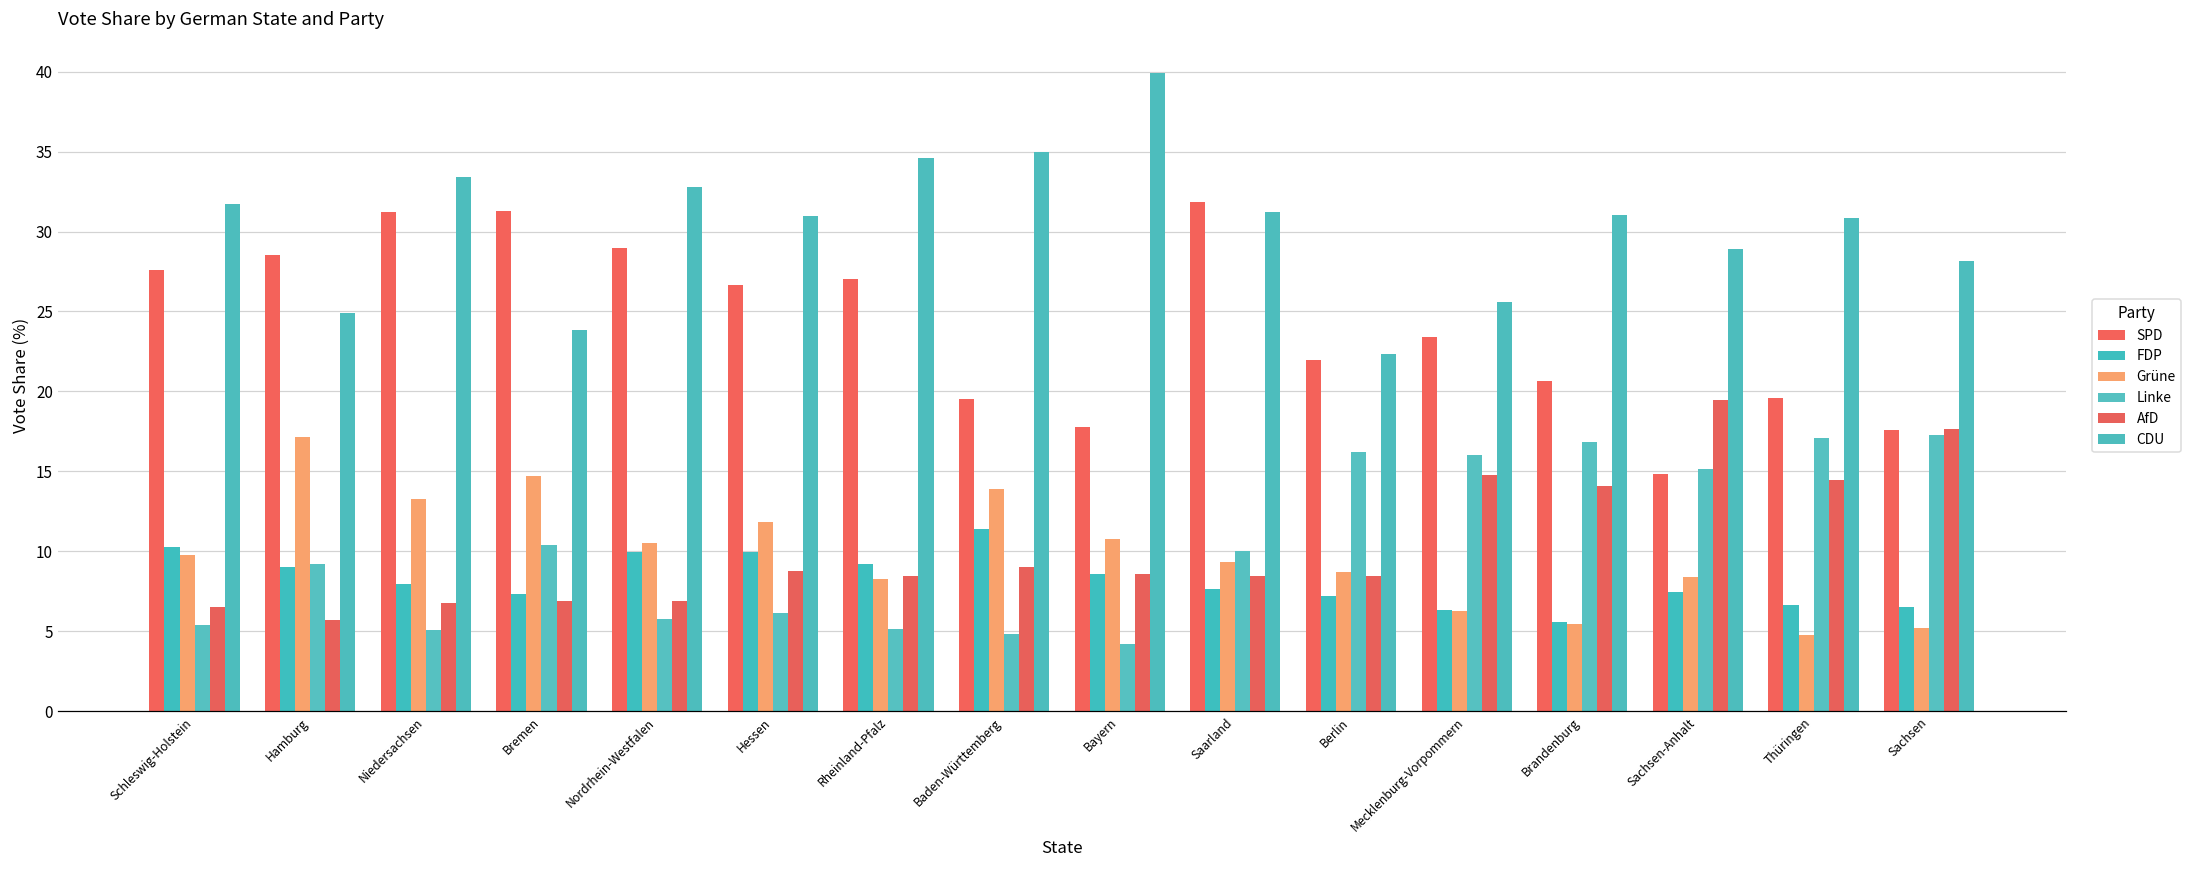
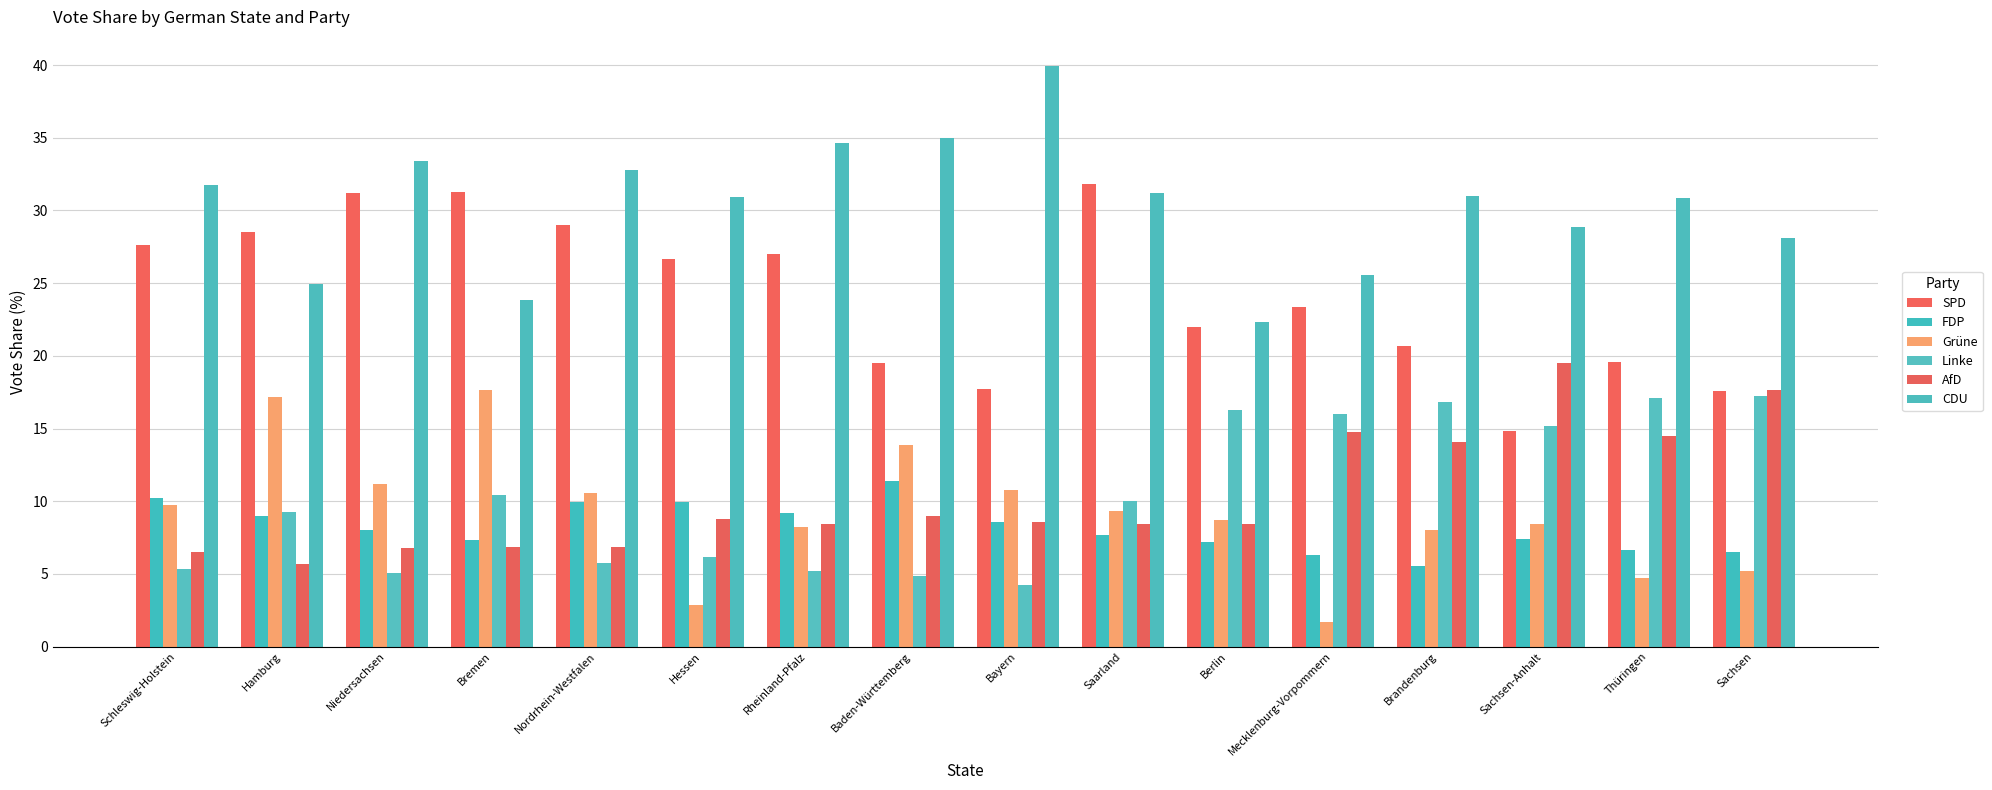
Grüne, Niedersachsen: 13.2 -> 11.2
Grüne, Bremen: 14.7 -> 17.7
Grüne, Hessen: 11.8 -> 2.9
Grüne, Mecklenburg-Vorpommern: 6.2 -> 1.7
Grüne, Brandenburg: 5.5 -> 8.0
